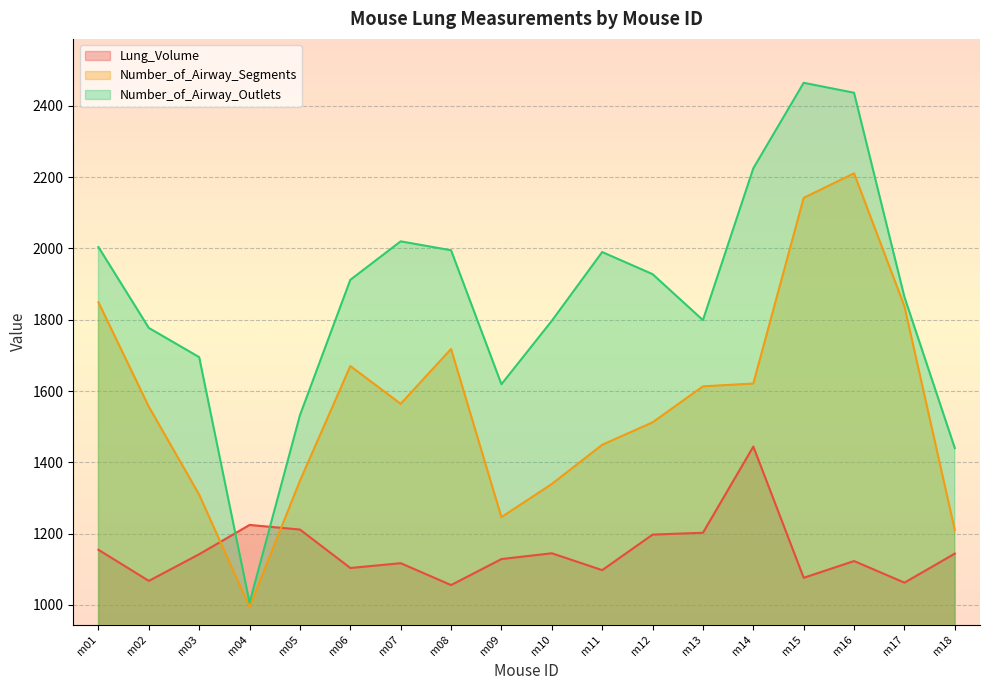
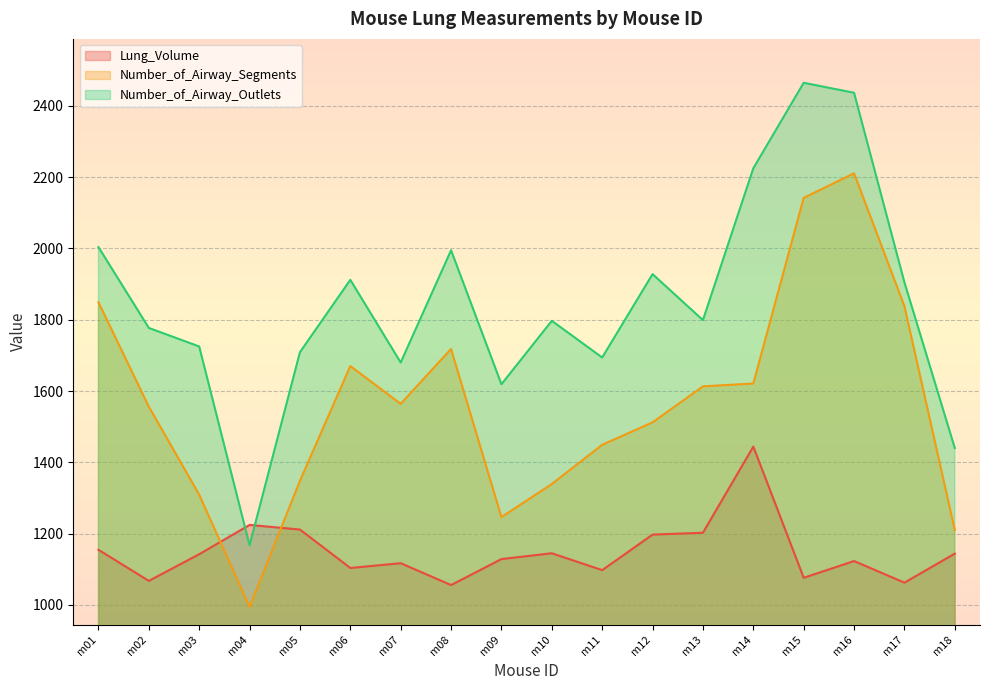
Number_of_Airway_Outlets, m03: 1700 -> 1730
Number_of_Airway_Outlets, m04: 1010 -> 1170
Number_of_Airway_Outlets, m05: 1530 -> 1710
Number_of_Airway_Outlets, m07: 2020 -> 1680
Number_of_Airway_Outlets, m11: 1990 -> 1690
Number_of_Airway_Outlets, m17: 1860 -> 1910
